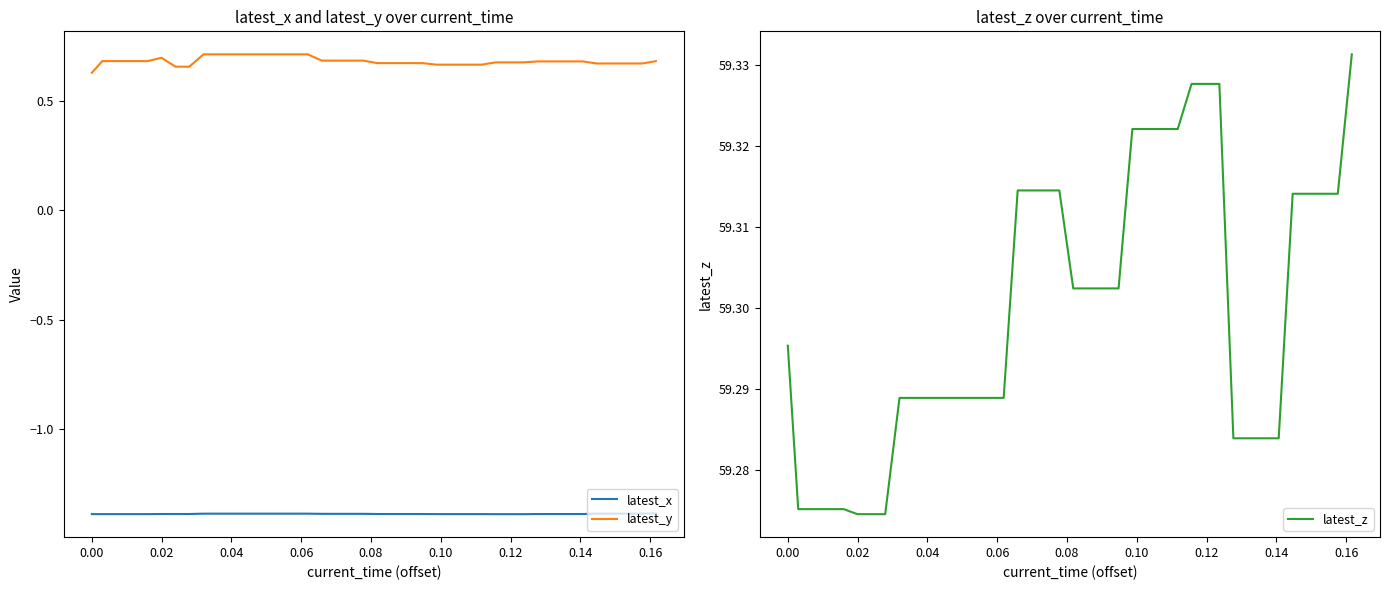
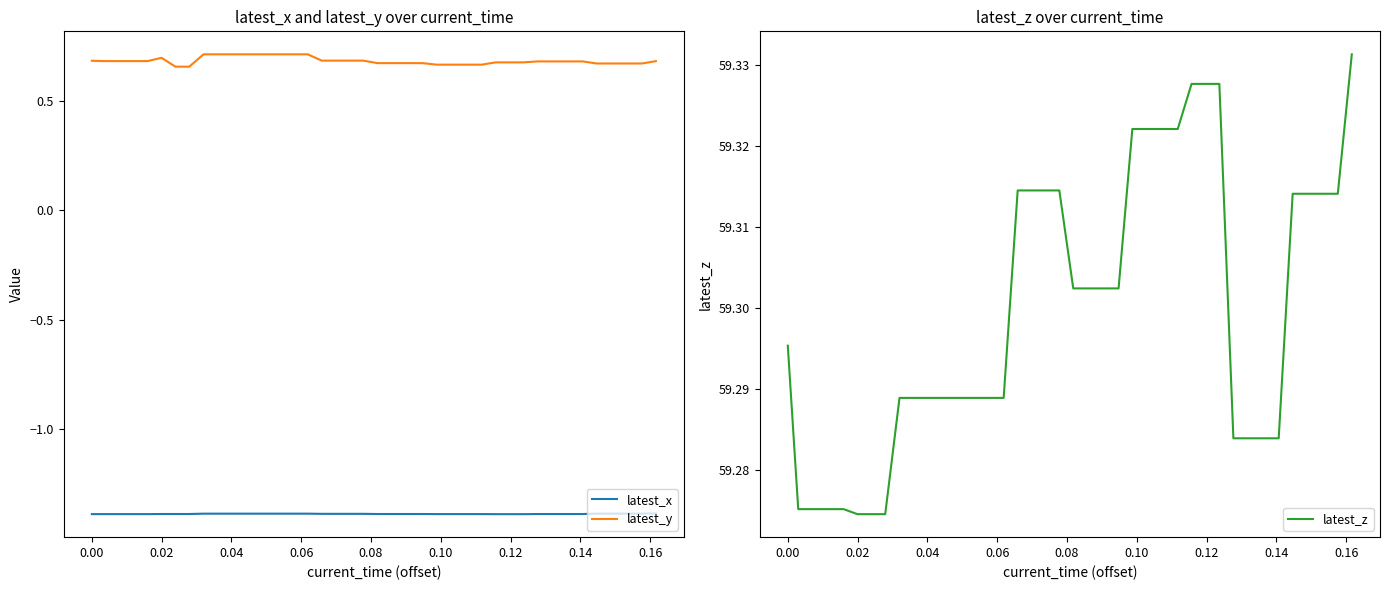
latest_x and latest_y over current_time, latest_y, 0.00: 0.63 -> 0.68
